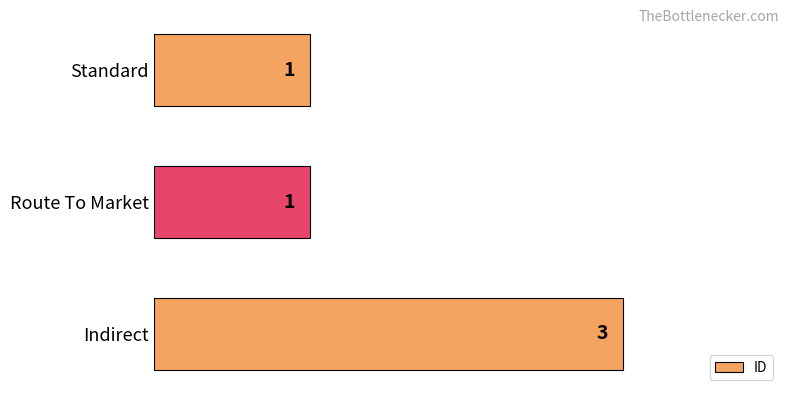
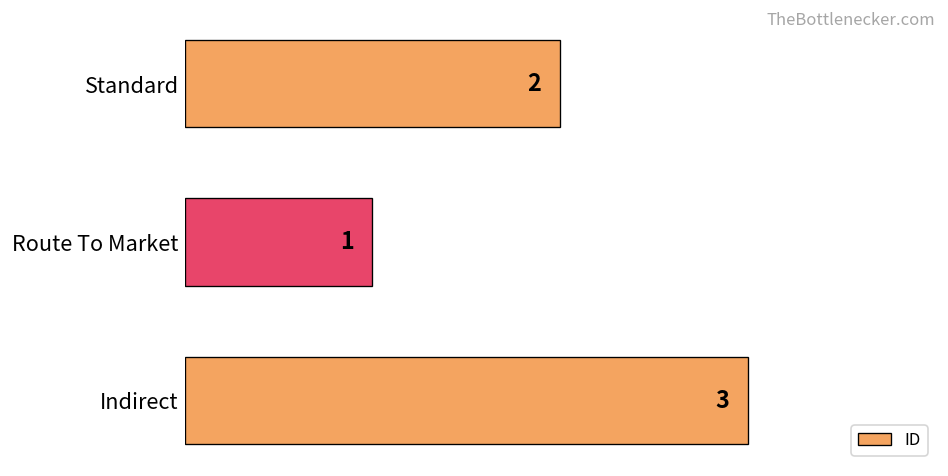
Standard: 1 -> 2
